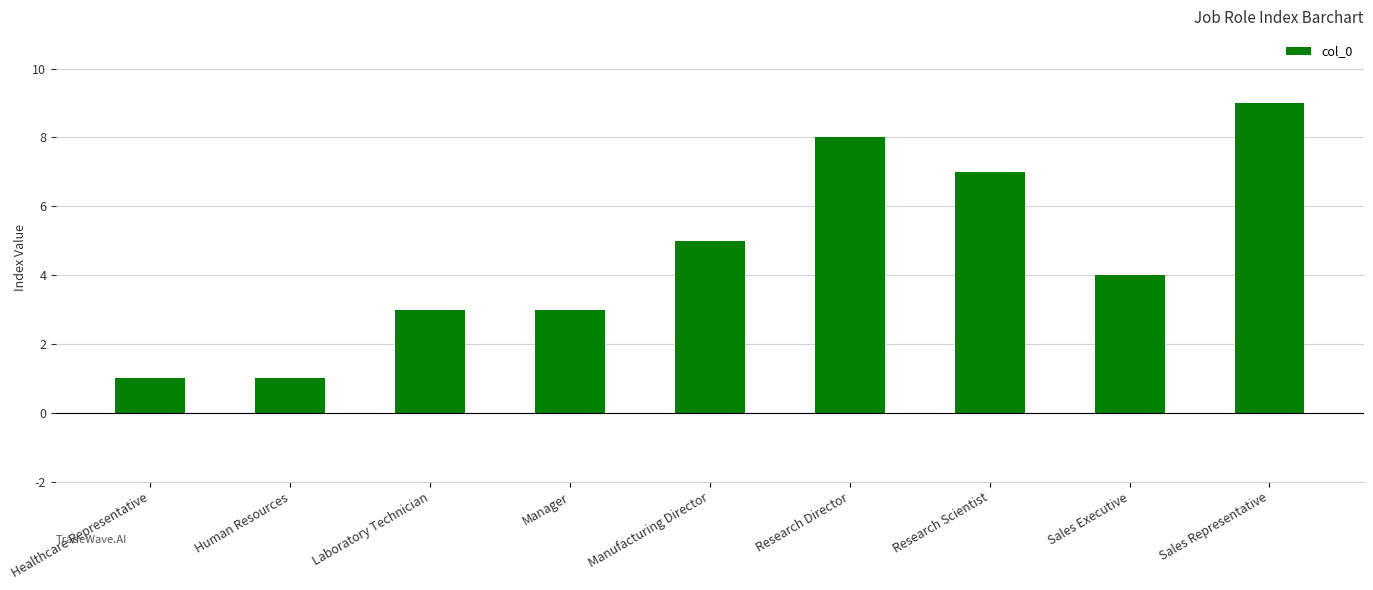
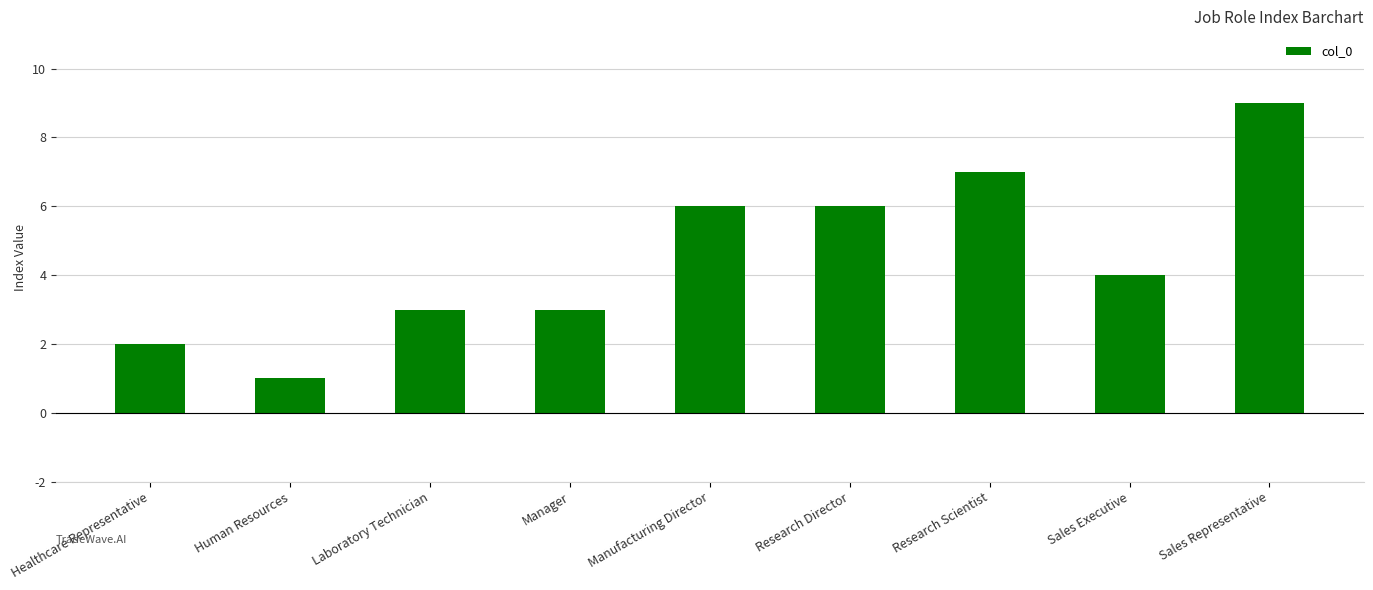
Healthcare Representative: 1 -> 2
Manufacturing Director: 5 -> 6
Research Director: 8 -> 6
